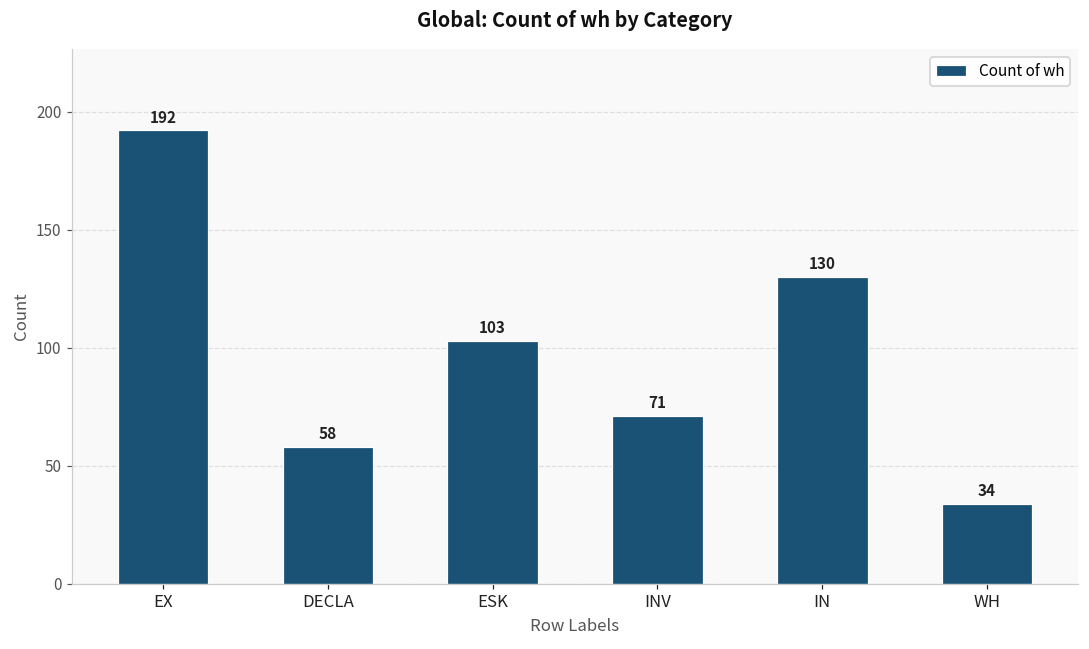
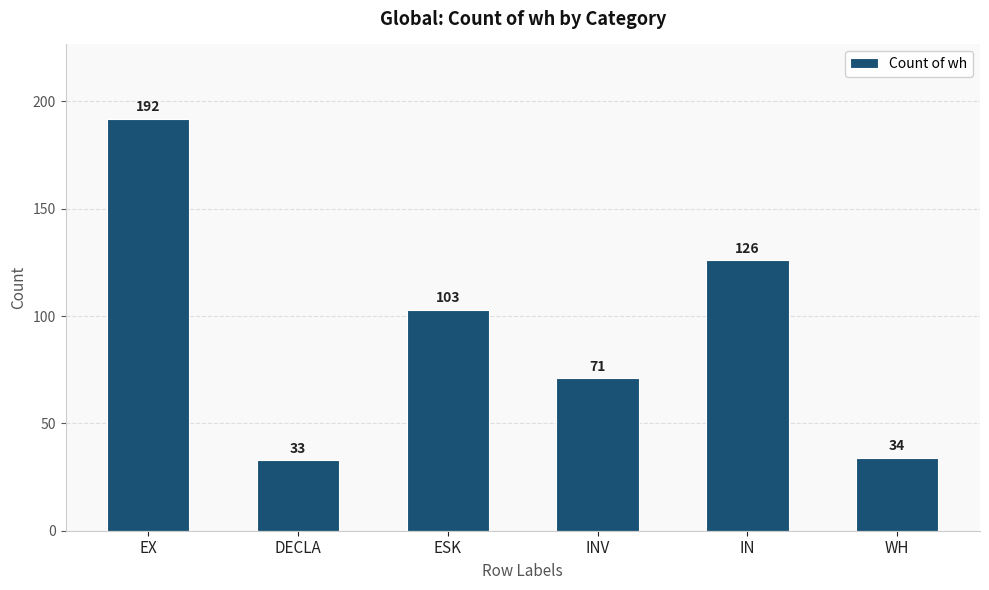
DECLA: 58 -> 33
IN: 130 -> 126
